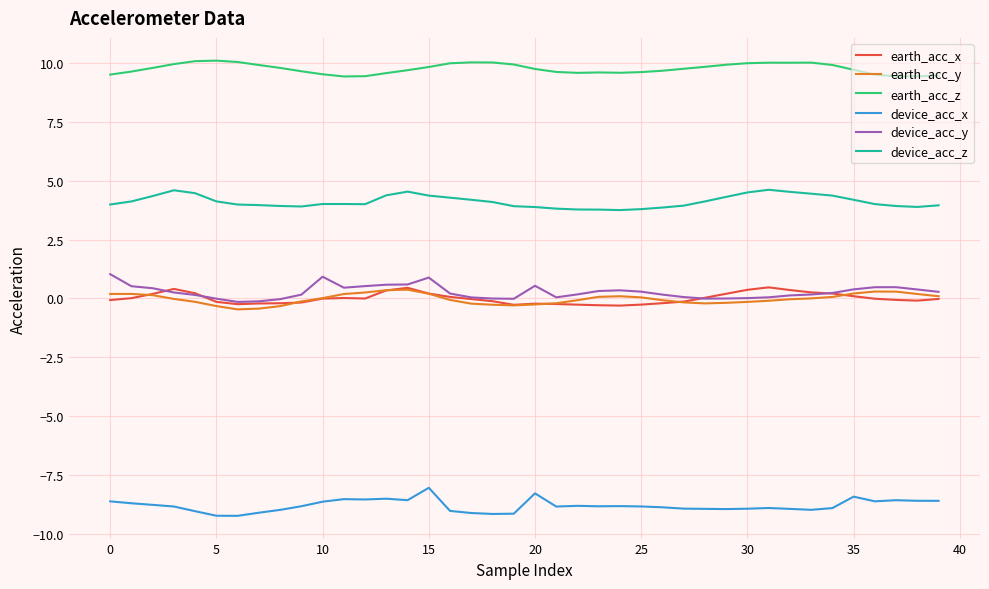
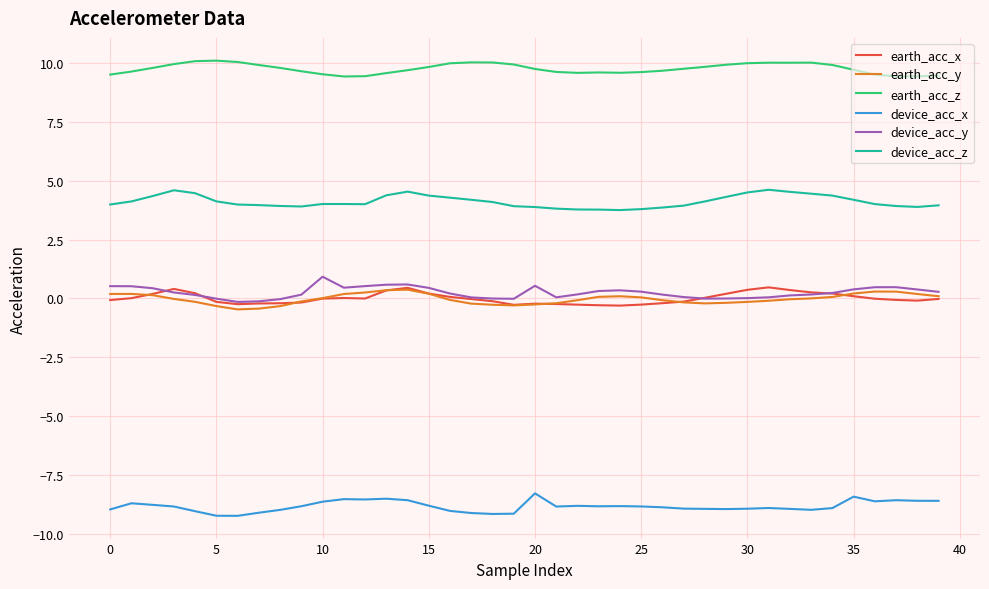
device_acc_x, 0: -8.6 -> -8.9
device_acc_y, 0: 1.0 -> 0.5
device_acc_x, 15: -8.0 -> -8.8
device_acc_y, 15: 0.9 -> 0.4
